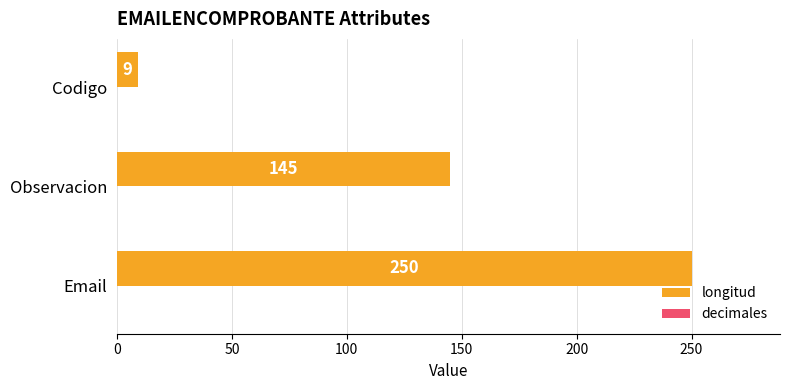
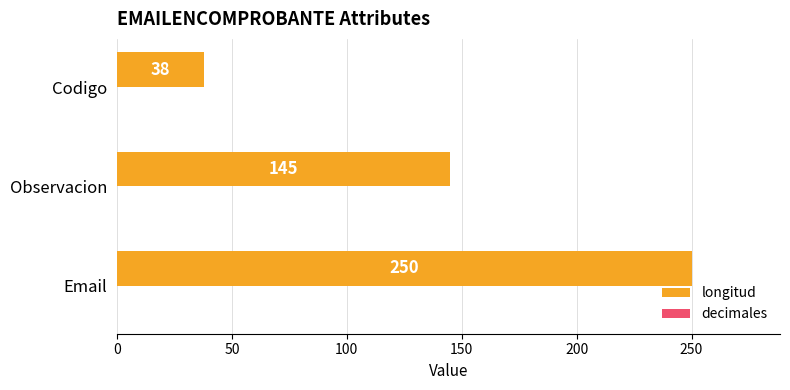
longitud, Codigo: 9 -> 38
